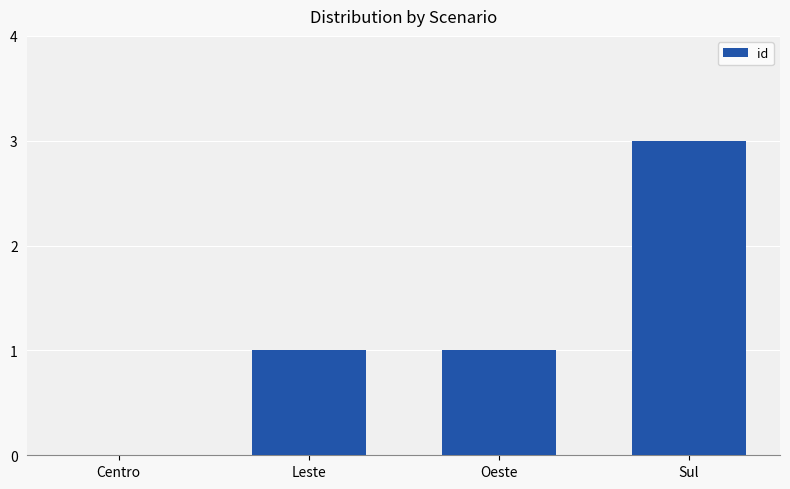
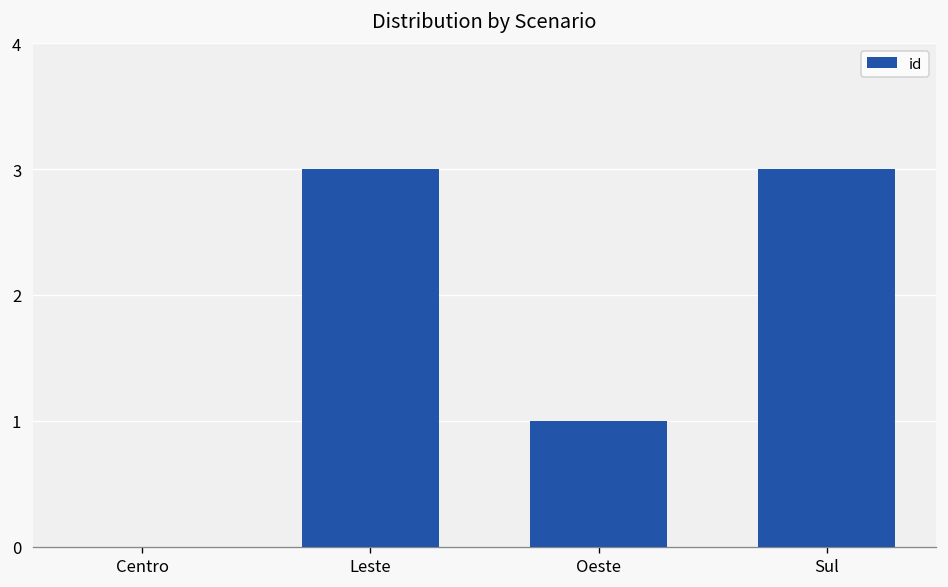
Leste: 1 -> 3
